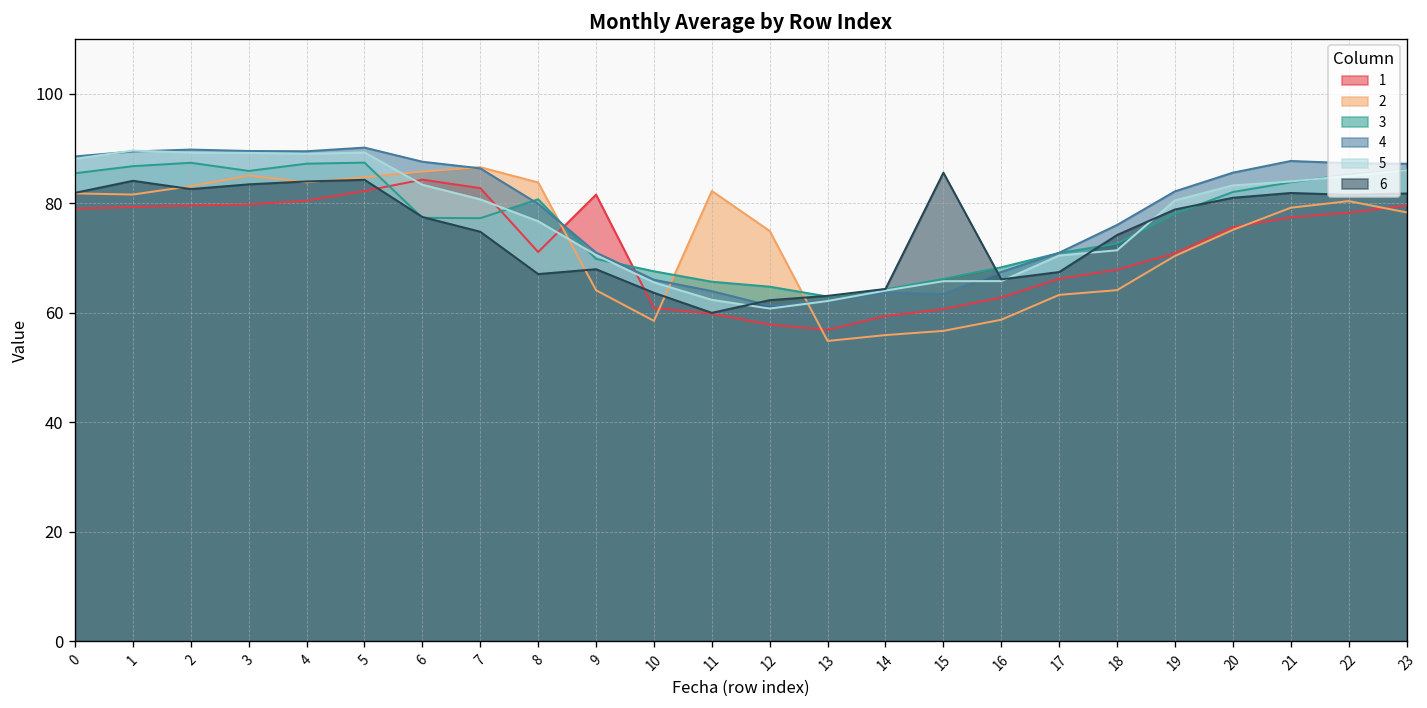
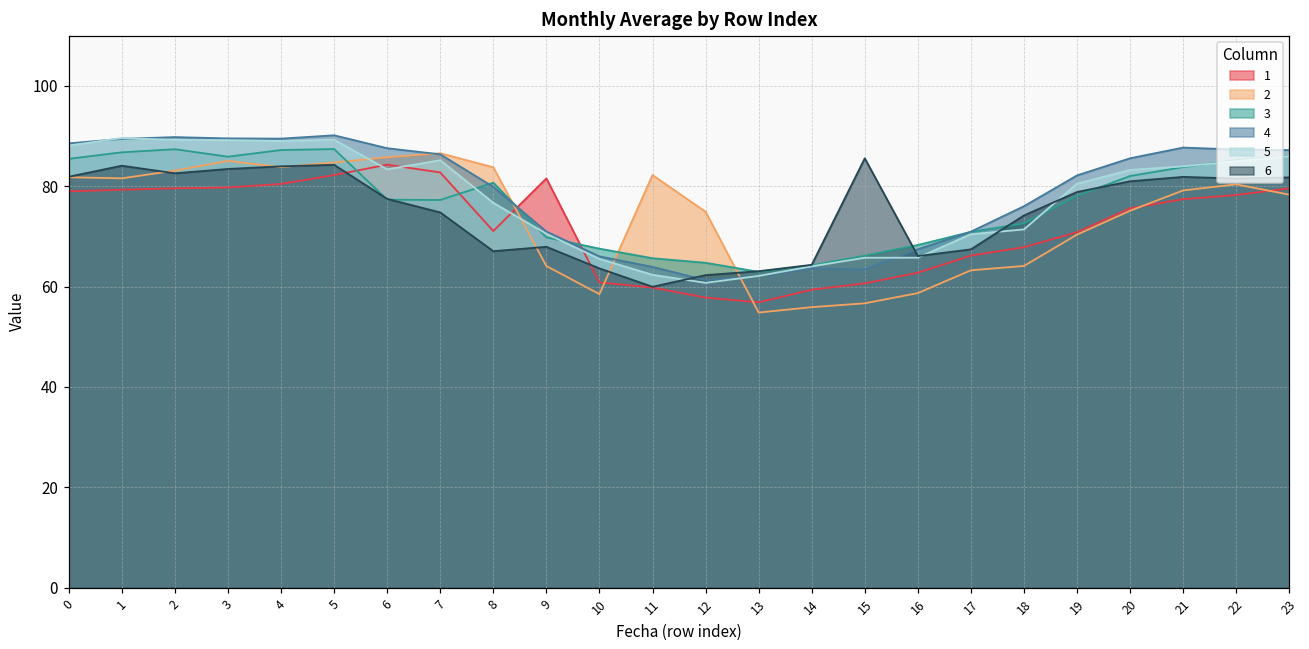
5, 7: 81 -> 85
